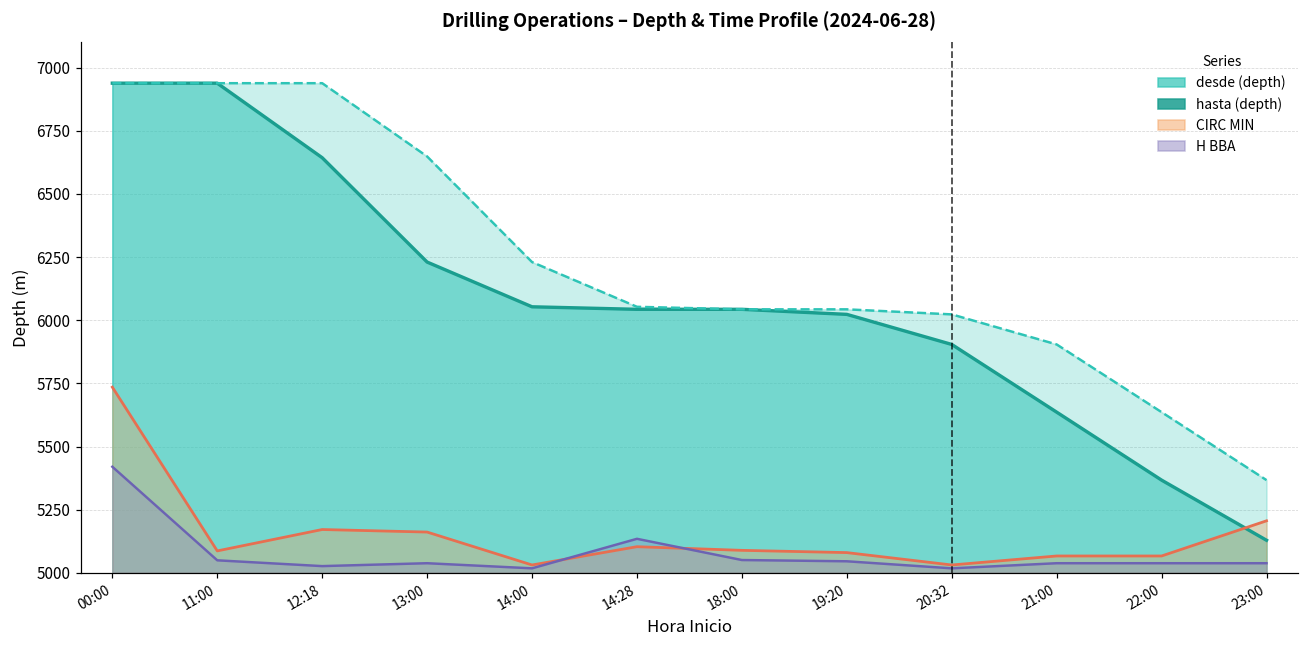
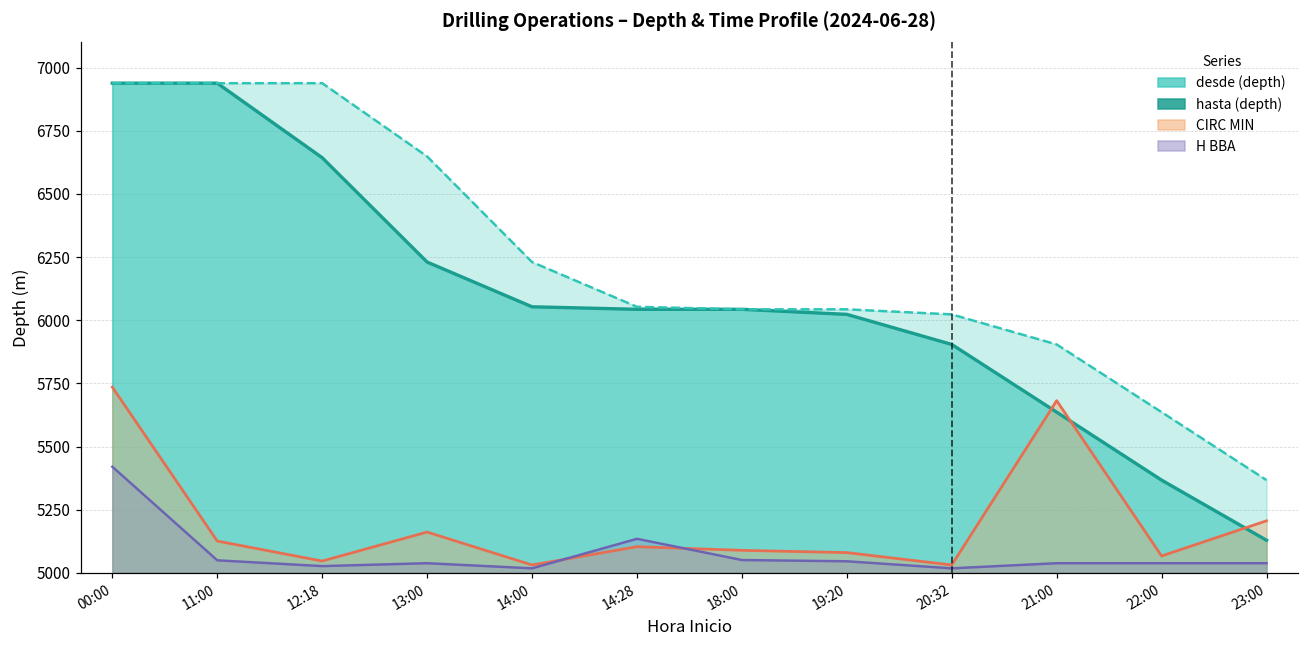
CIRC MIN, 11:00: 5090 -> 5130
CIRC MIN, 12:18: 5170 -> 5050
CIRC MIN, 21:00: 5070 -> 5680
